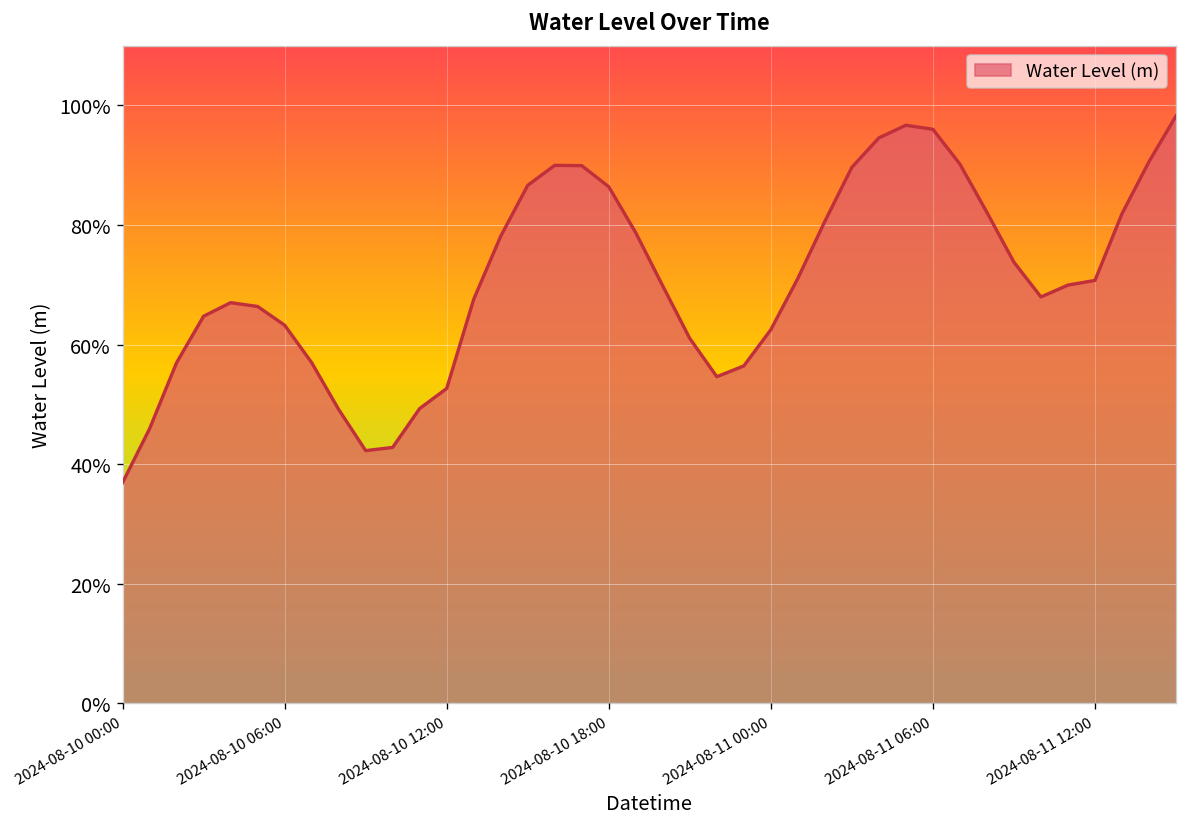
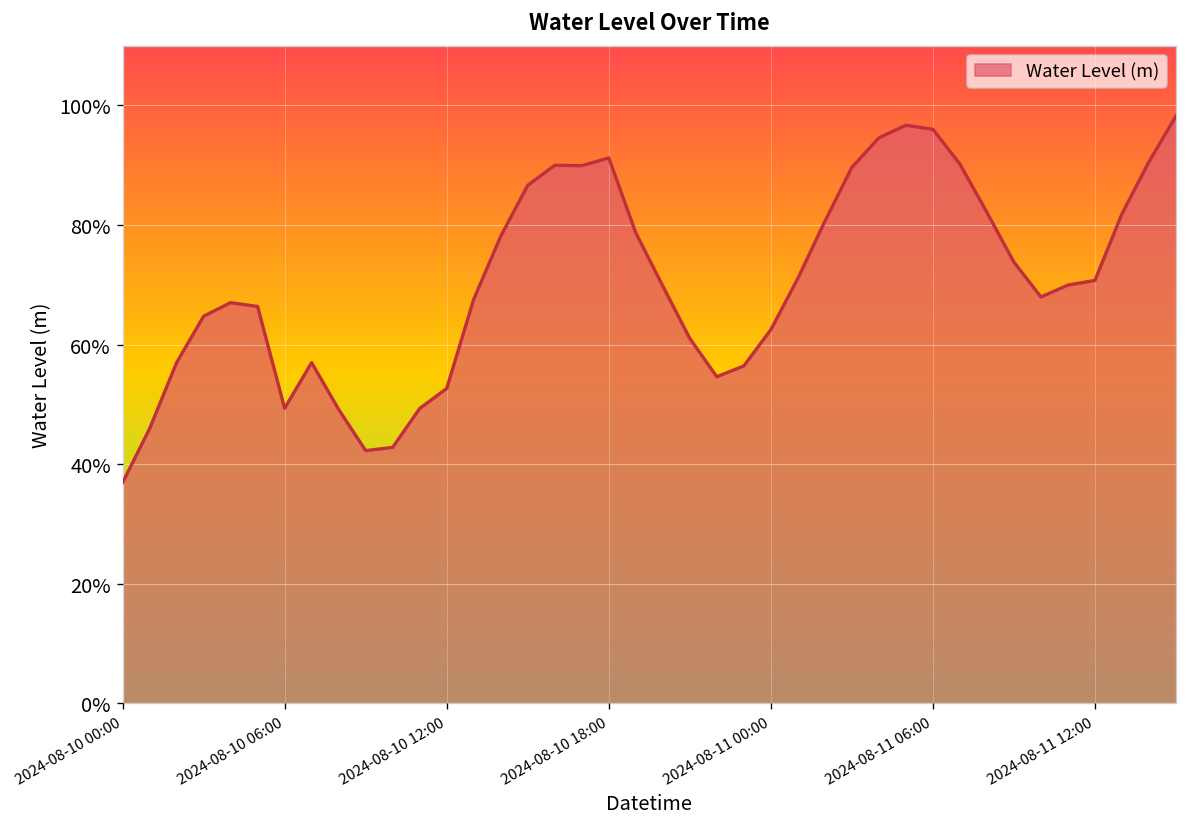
2024-08-10 06:00: 63% -> 49%
2024-08-10 18:00: 86% -> 91%
